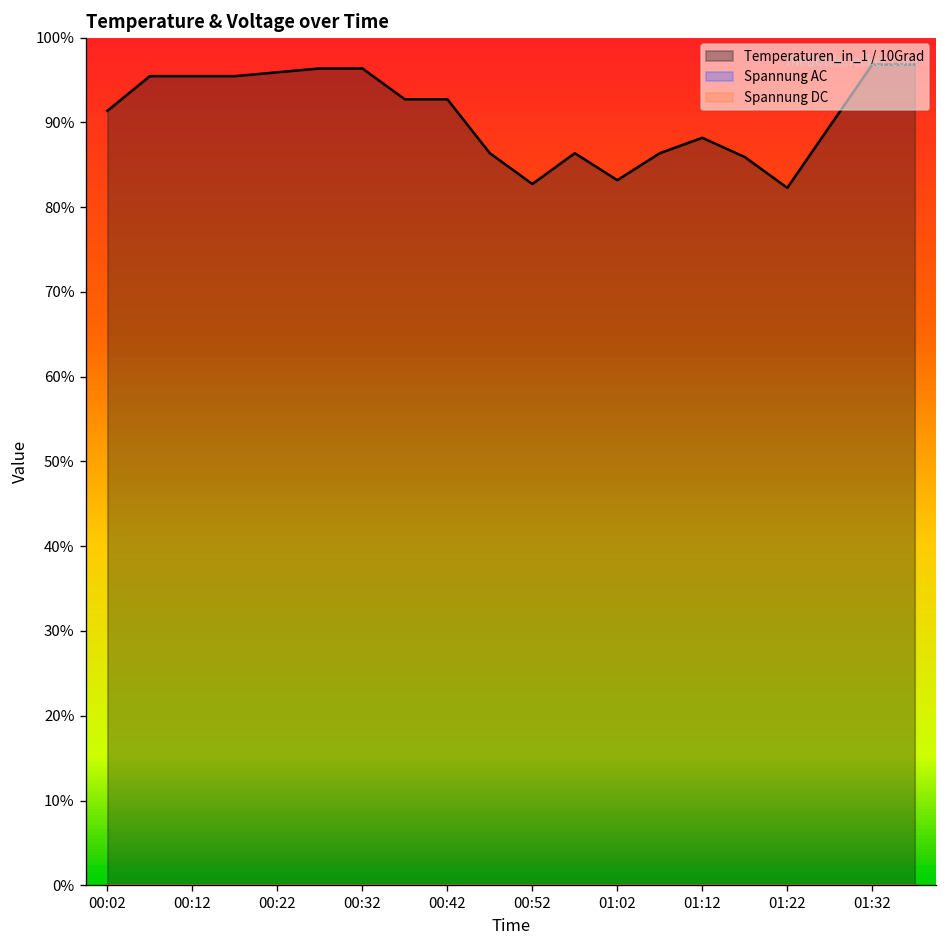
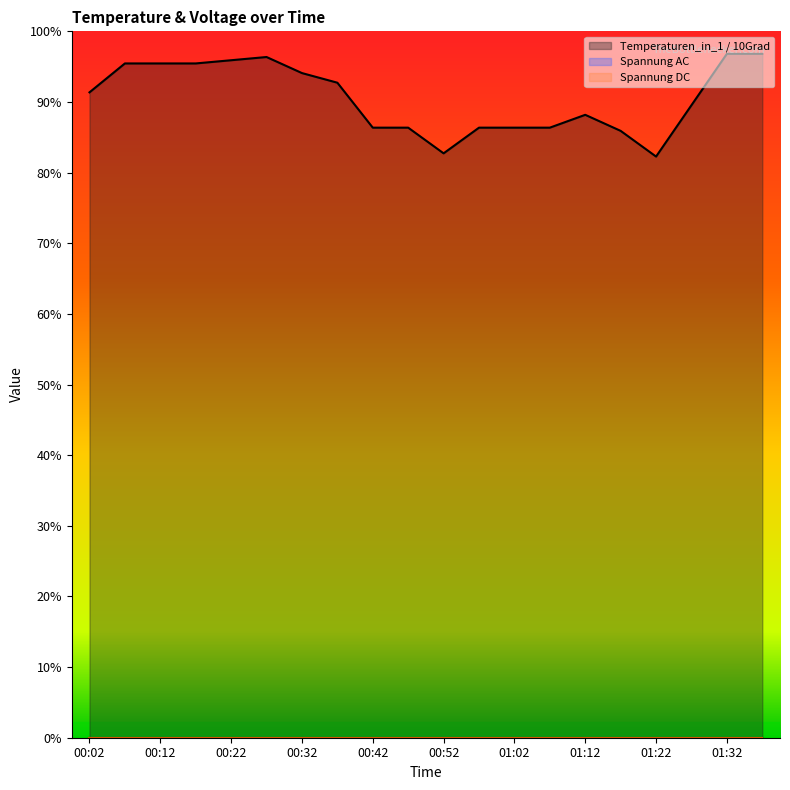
Temperaturen_in_1 / 10Grad, 00:32: 96% -> 94%
Temperaturen_in_1 / 10Grad, 00:42: 93% -> 86%
Temperaturen_in_1 / 10Grad, 01:02: 83% -> 86%
